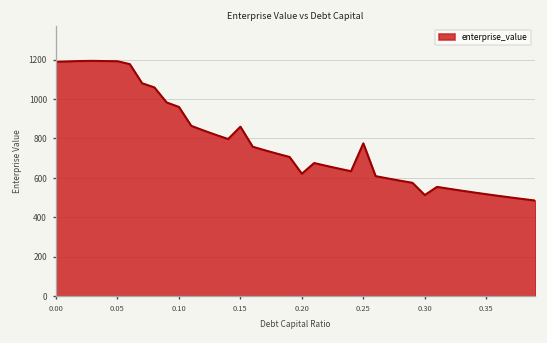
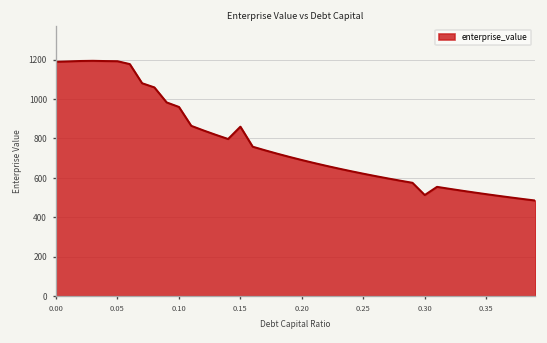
0.20: 620 -> 690
0.25: 780 -> 620
